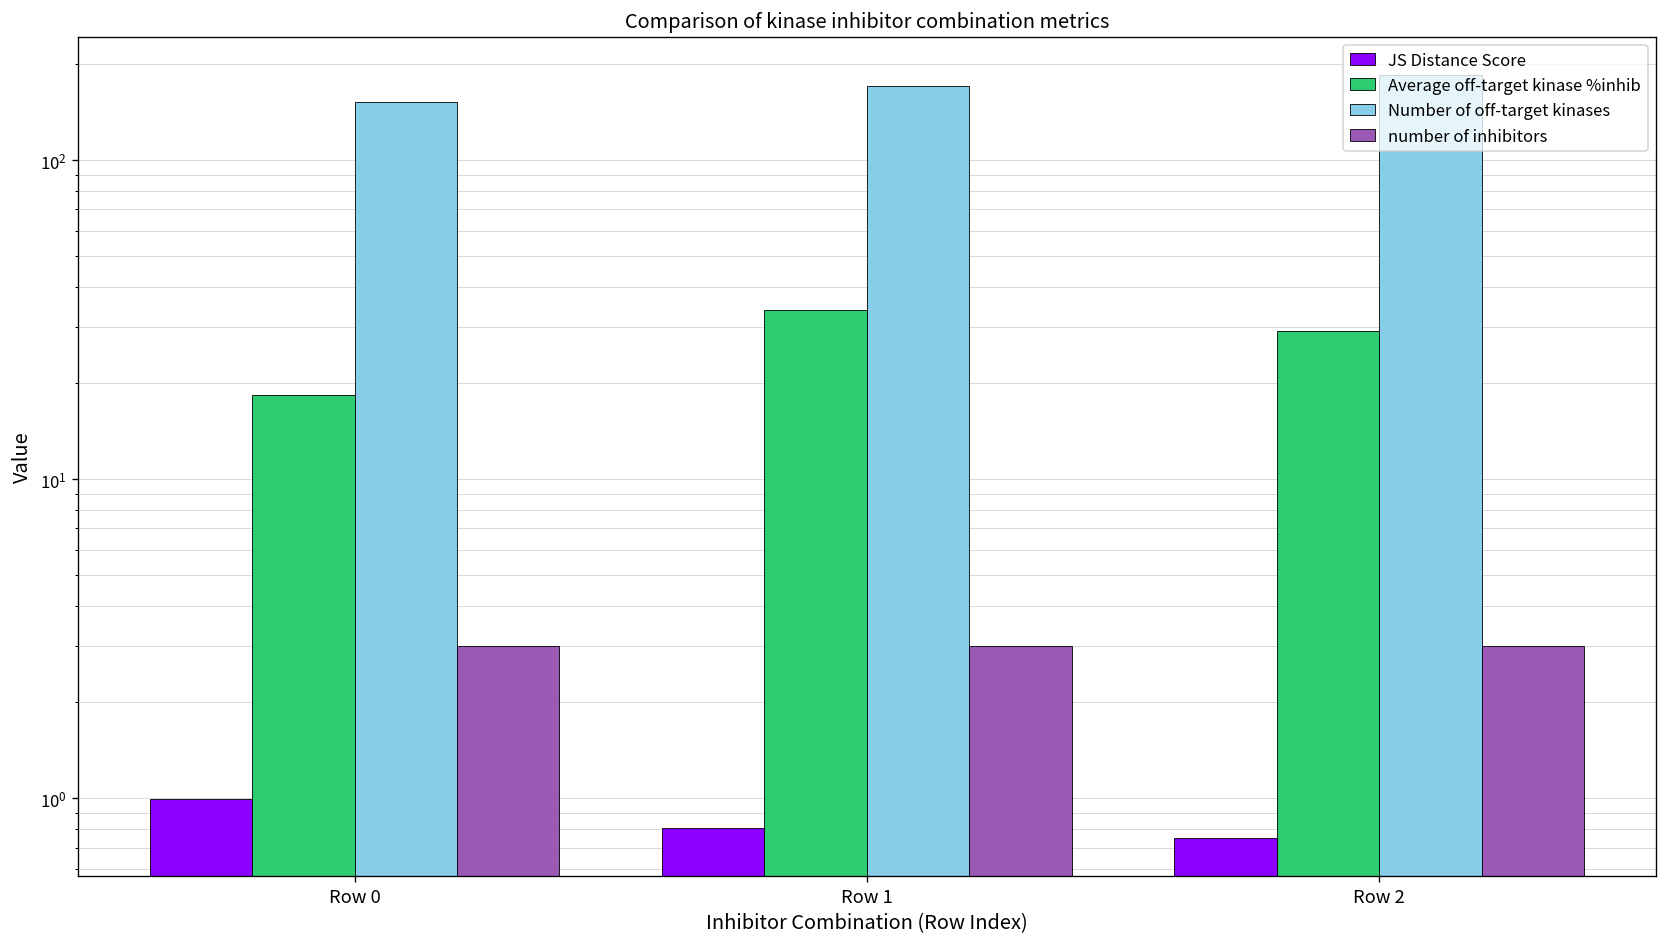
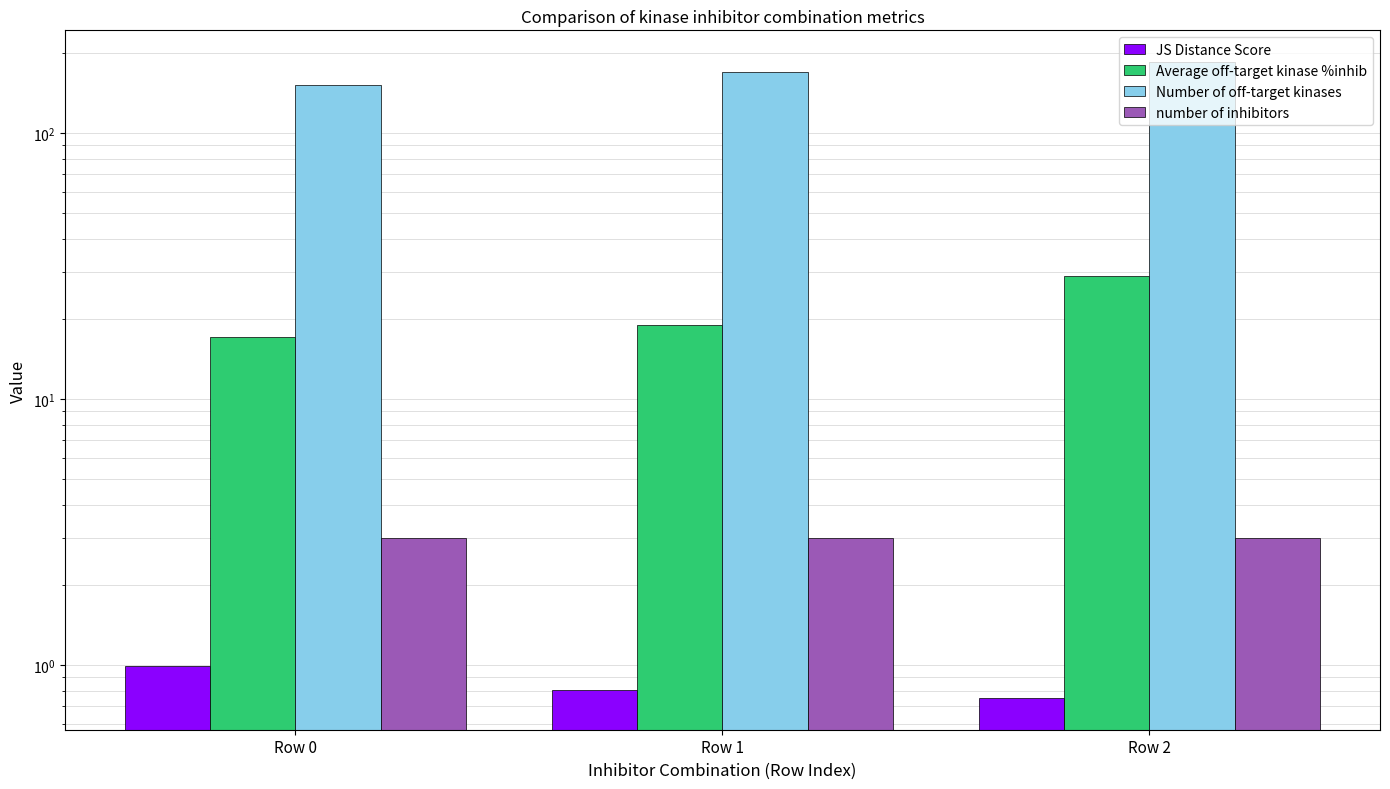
Average off-target kinase %inhib, Row 0: 18 -> 17
Average off-target kinase %inhib, Row 1: 34 -> 19
